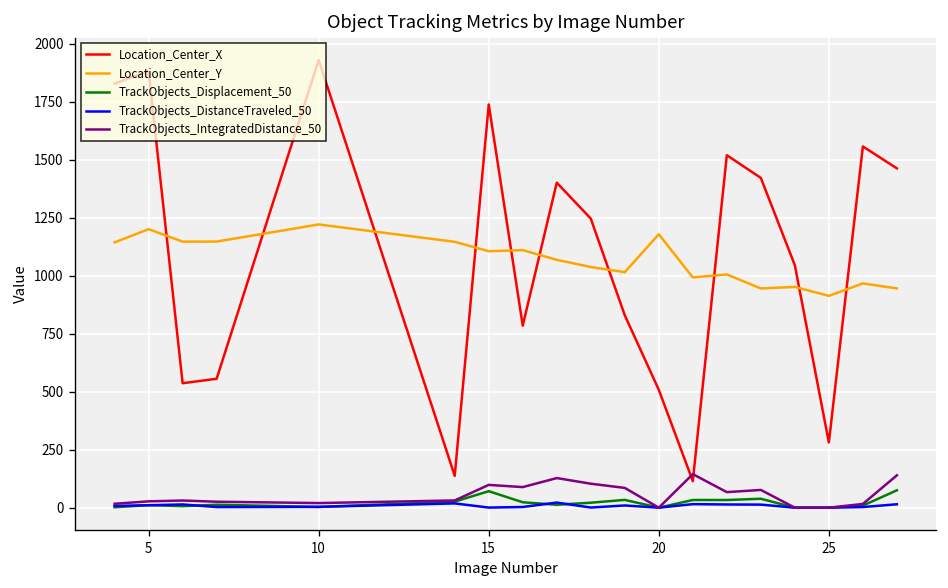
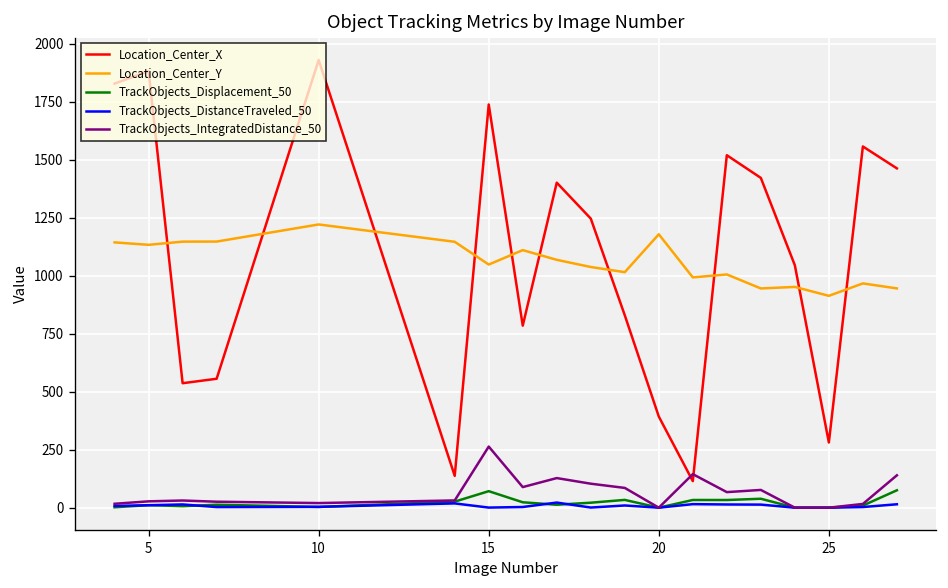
Location_Center_Y, 5: 1200 -> 1130
Location_Center_Y, 15: 1110 -> 1050
TrackObjects_IntegratedDistance_50, 15: 100 -> 260
Location_Center_X, 20: 510 -> 390
